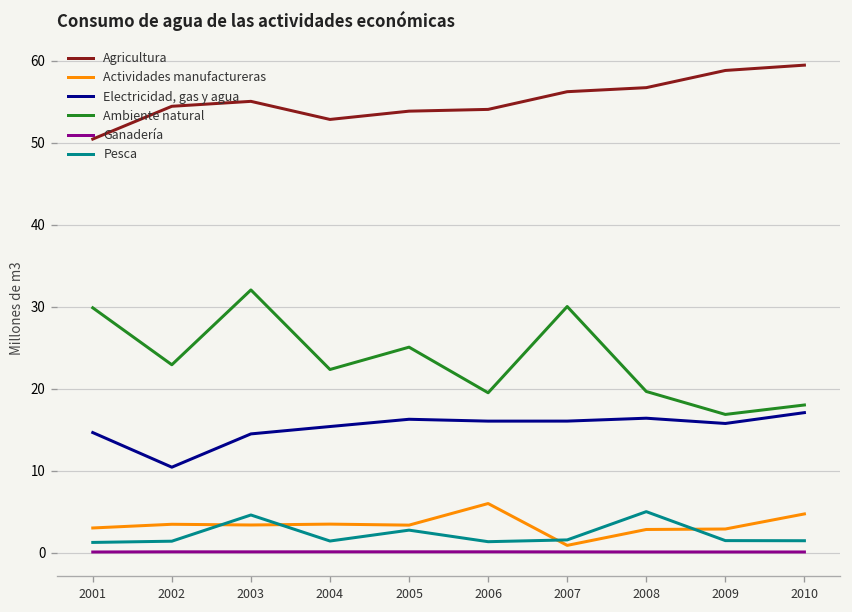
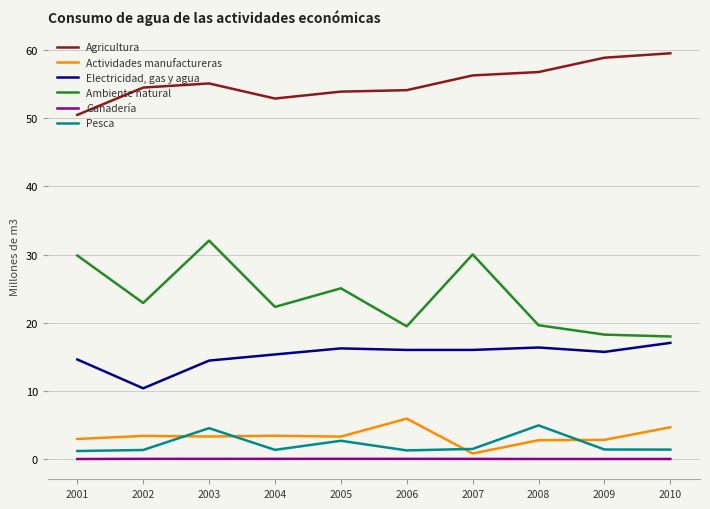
Ambiente natural, 2009: 17 -> 18
